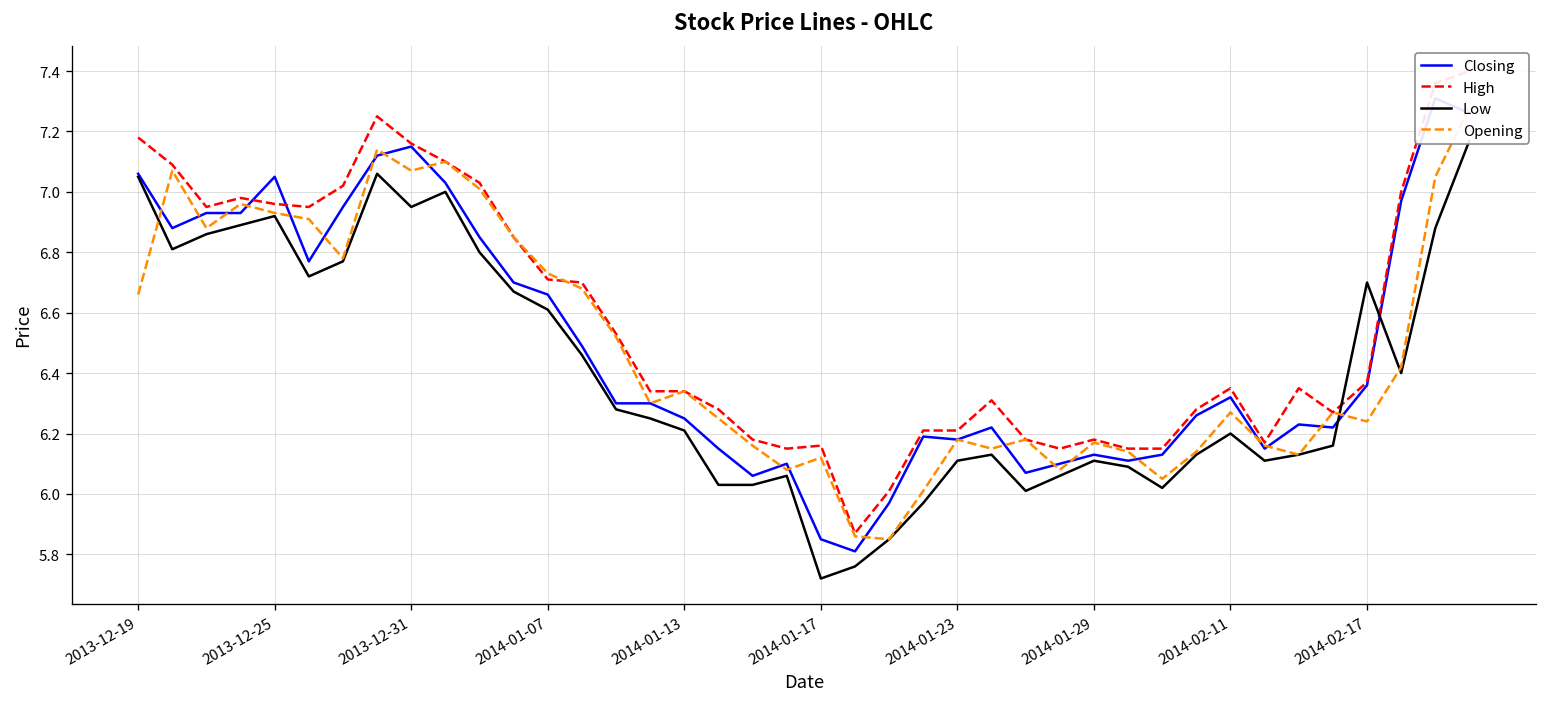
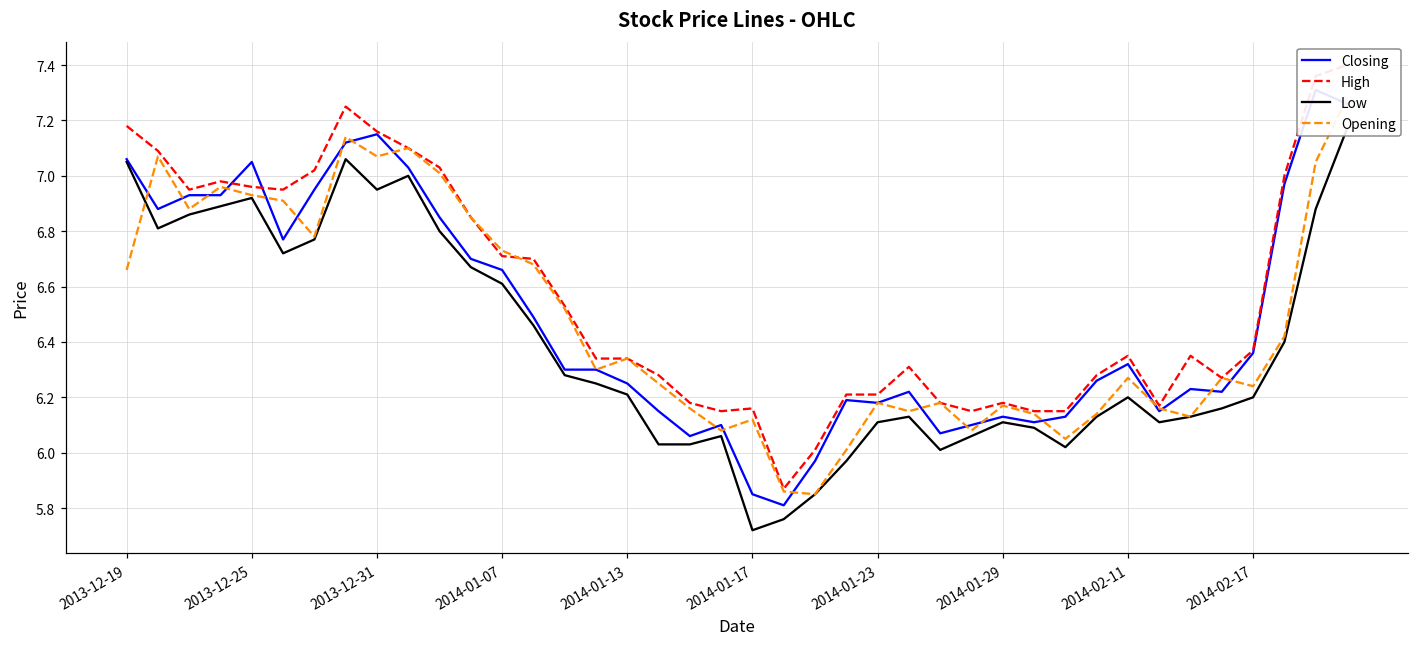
Low, 2014-02-17: 6.7 -> 6.2
